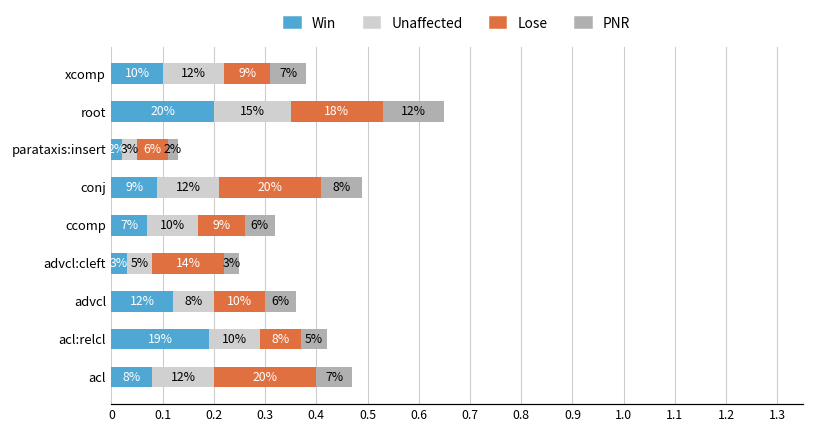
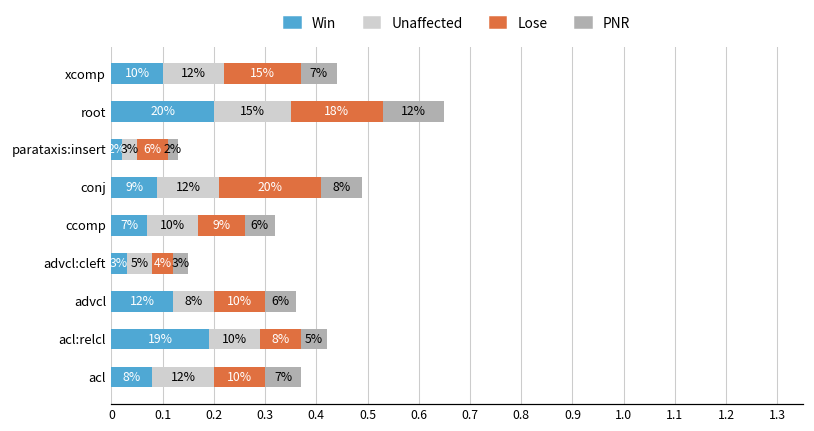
Lose, xcomp: 9% -> 15%
Lose, advcl:cleft: 14% -> 4%
Lose, acl: 20% -> 10%
